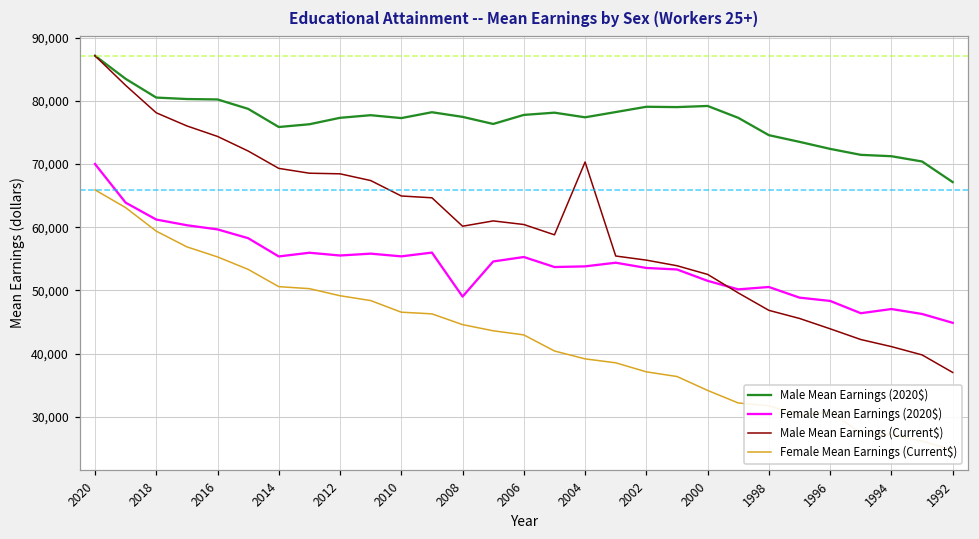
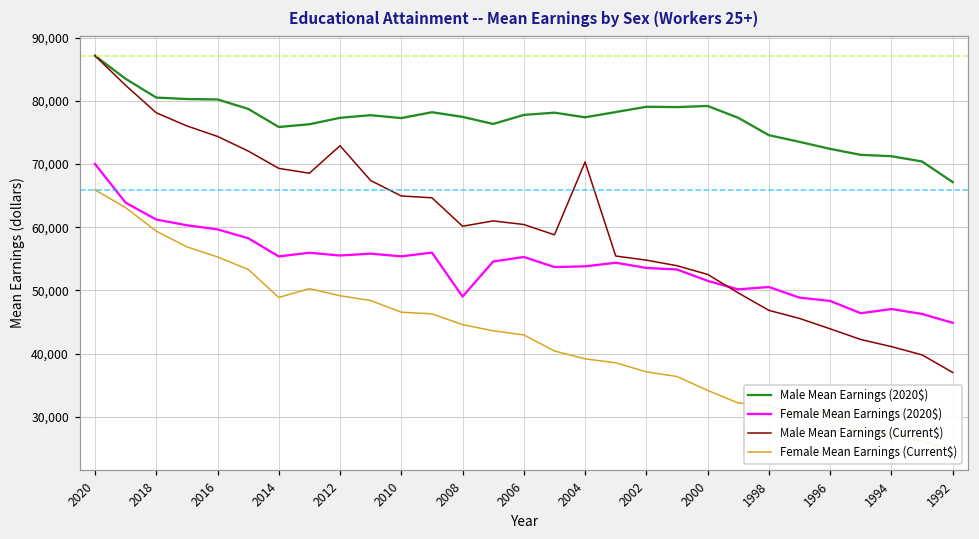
Female Mean Earnings (Current$), 2014: 51,000 -> 49,000
Male Mean Earnings (Current$), 2012: 68,000 -> 73,000
